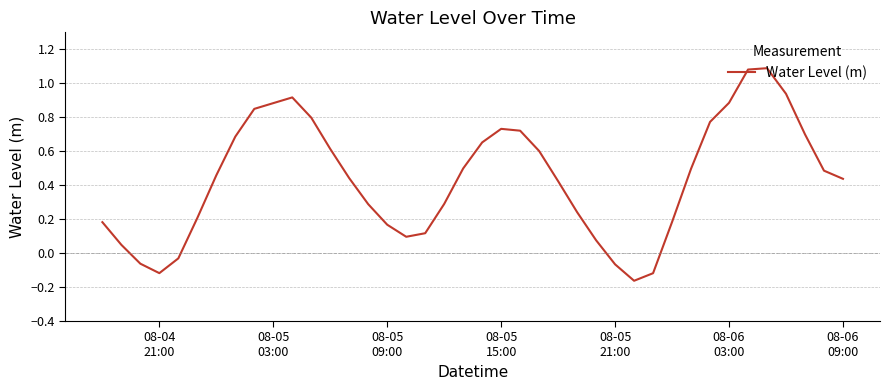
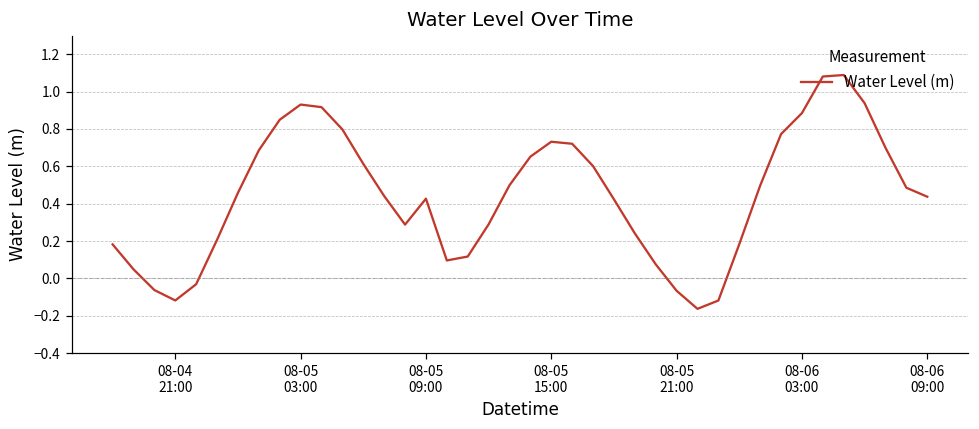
08-05 03:00: 0.88 -> 0.93
08-05 09:00: 0.17 -> 0.43
